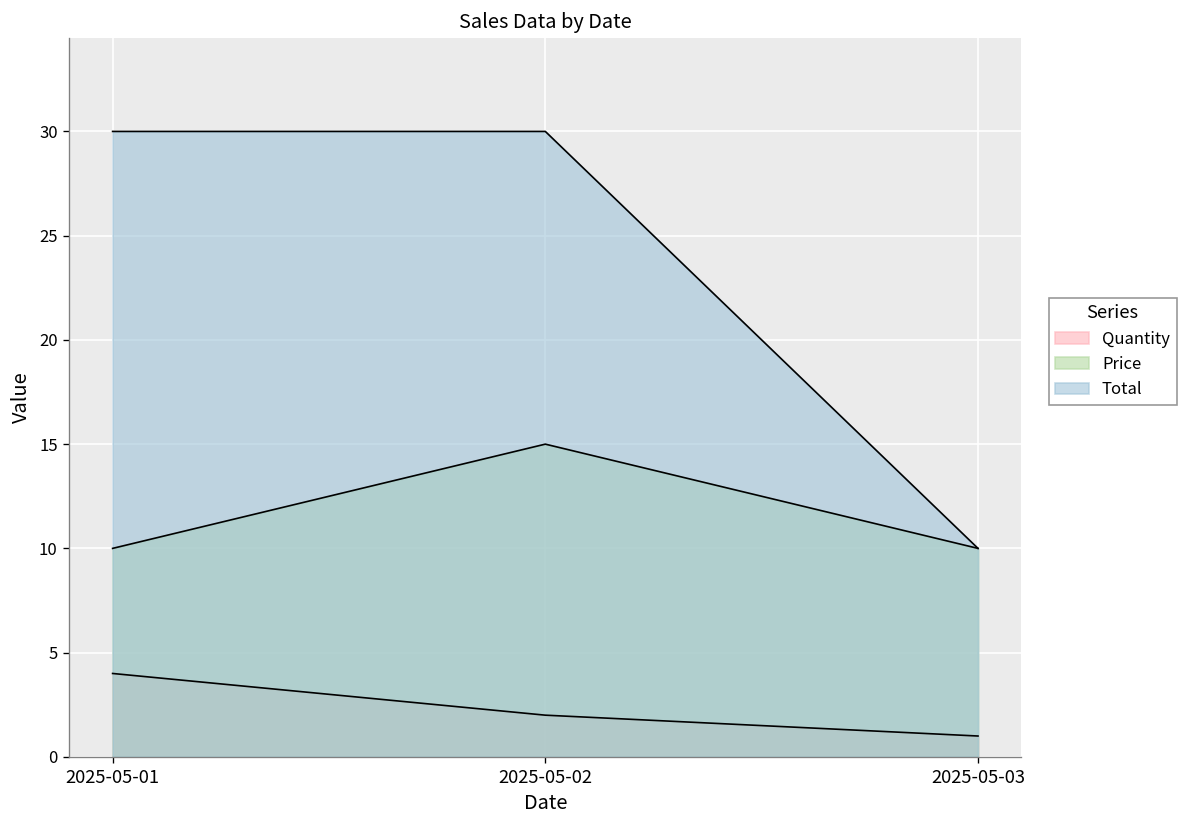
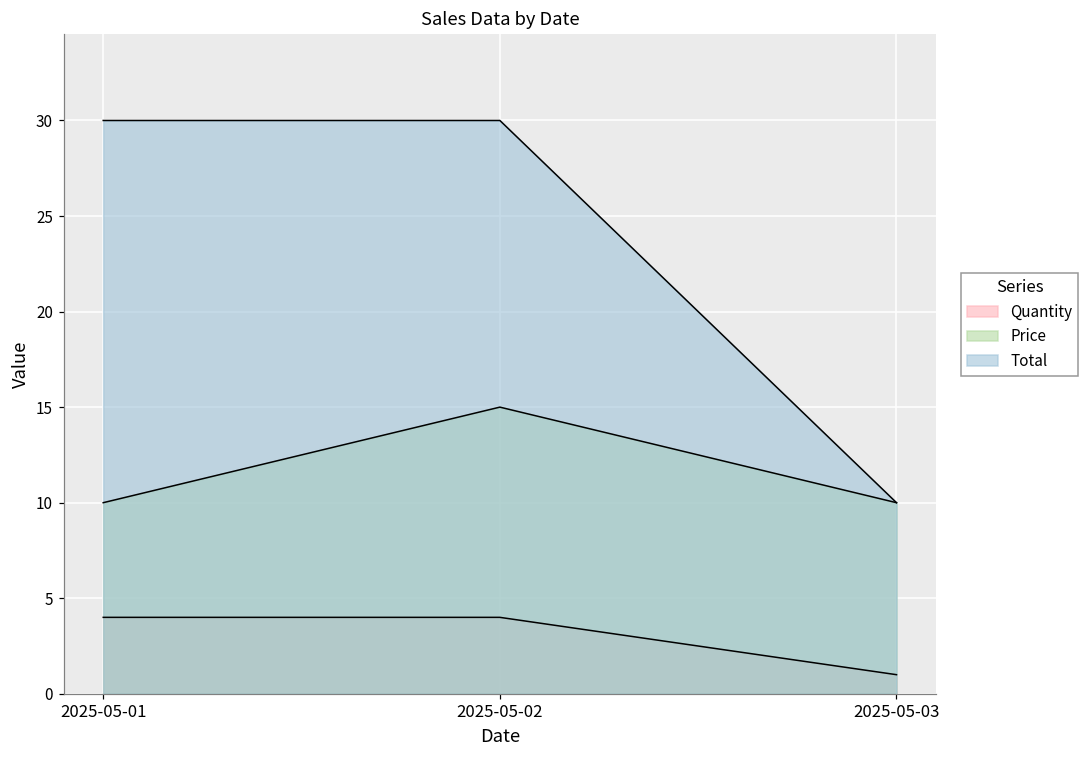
Quantity, 2025-05-02: 2 -> 4
